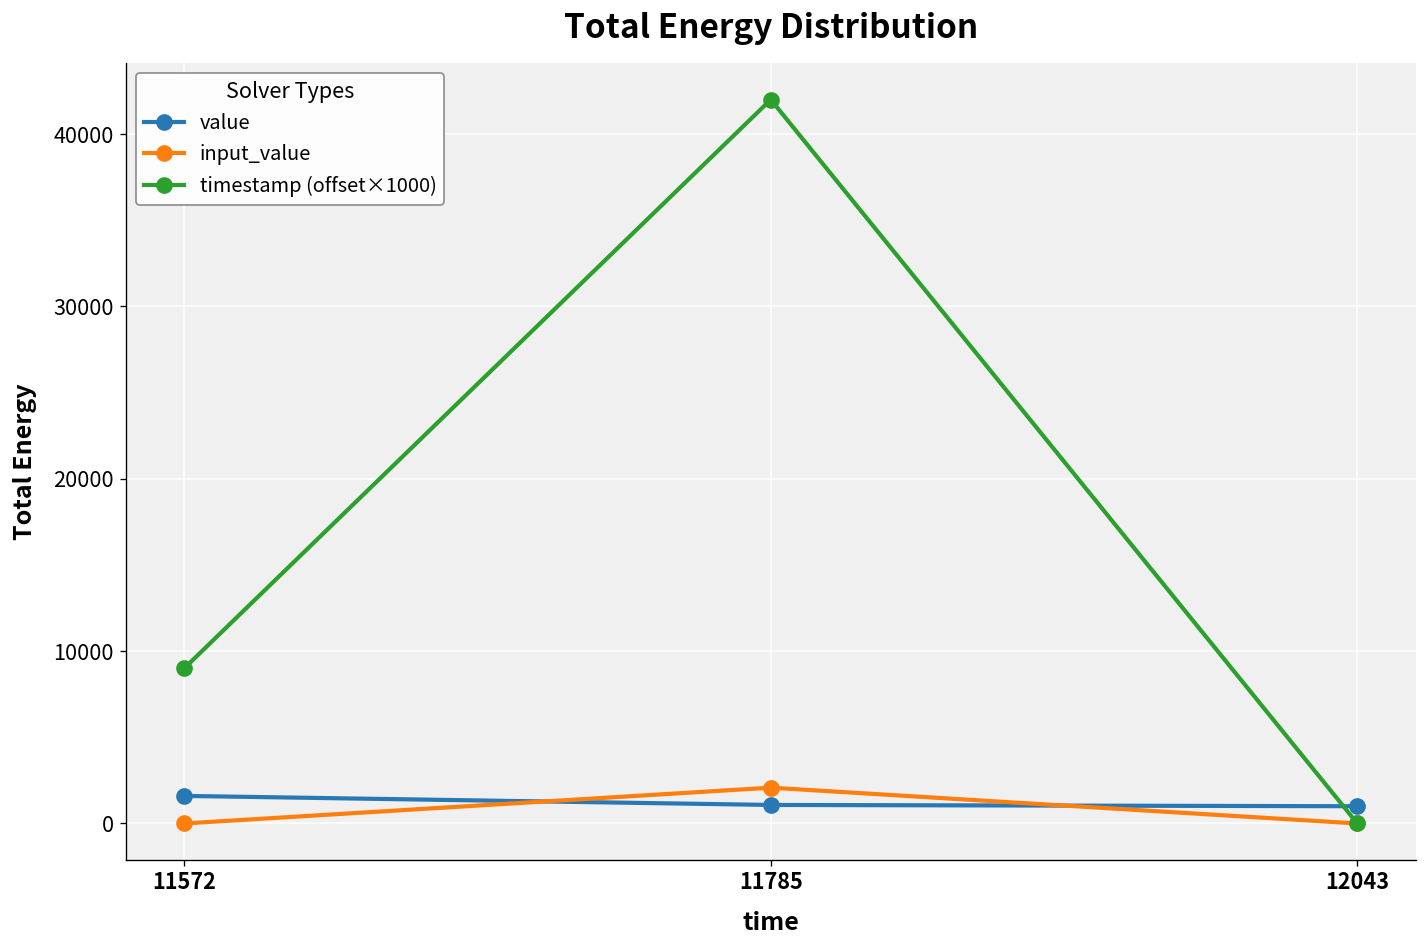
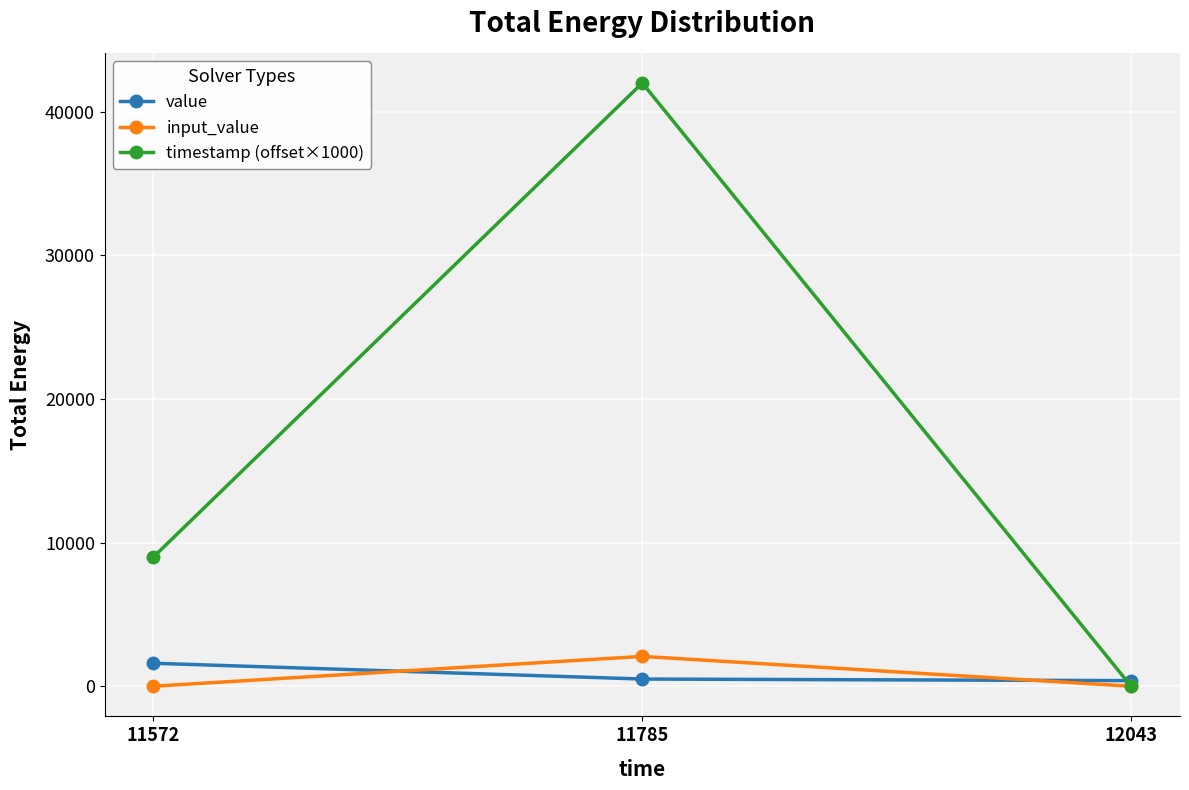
value, 11785: 1100 -> 500
value, 12043: 1000 -> 400
